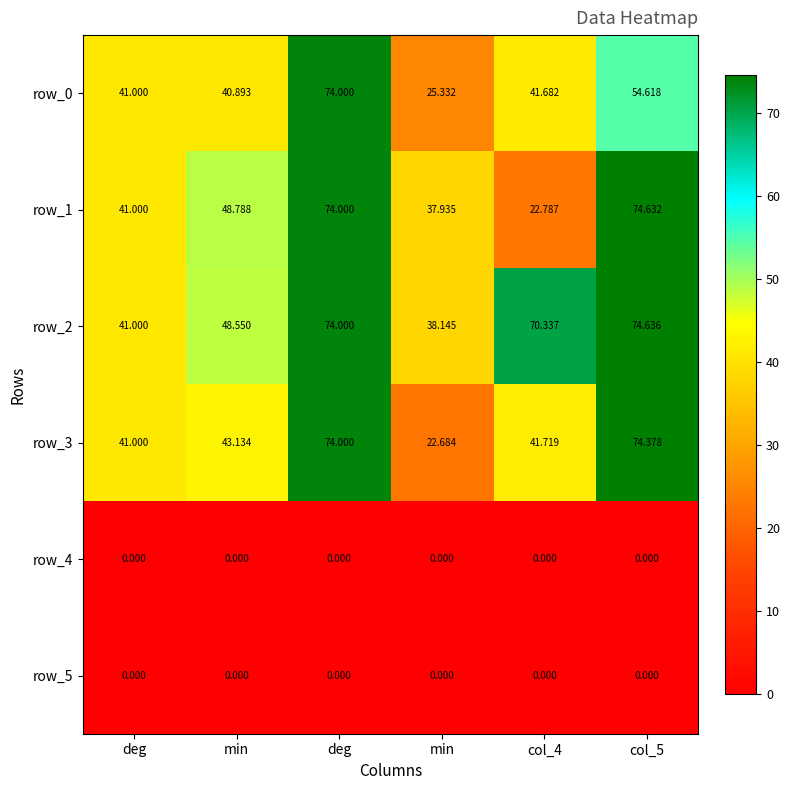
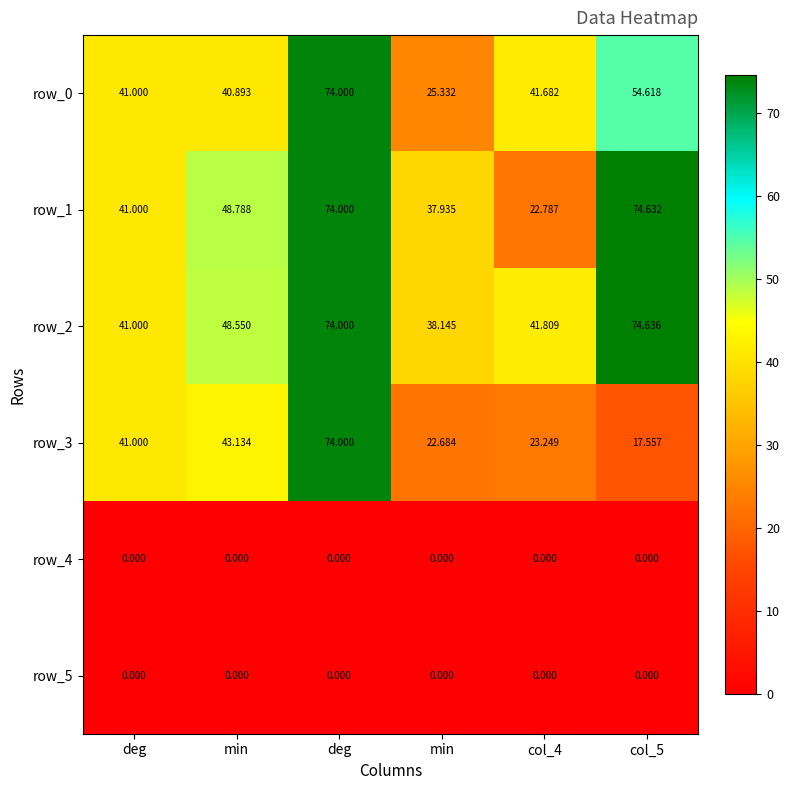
row_2, col_4: 70.337 -> 41.809
row_3, col_4: 41.719 -> 23.249
row_3, col_5: 74.378 -> 17.557
